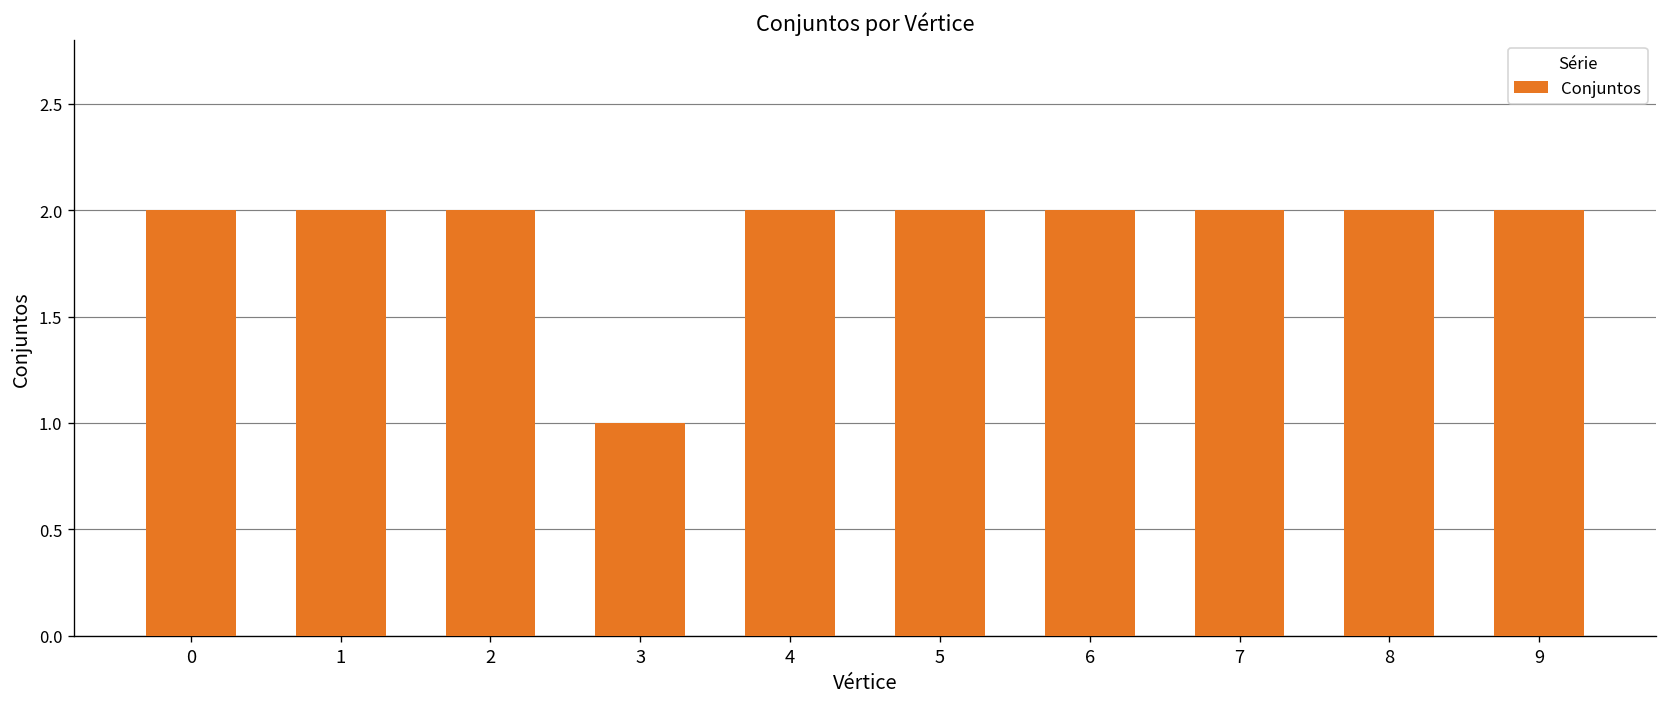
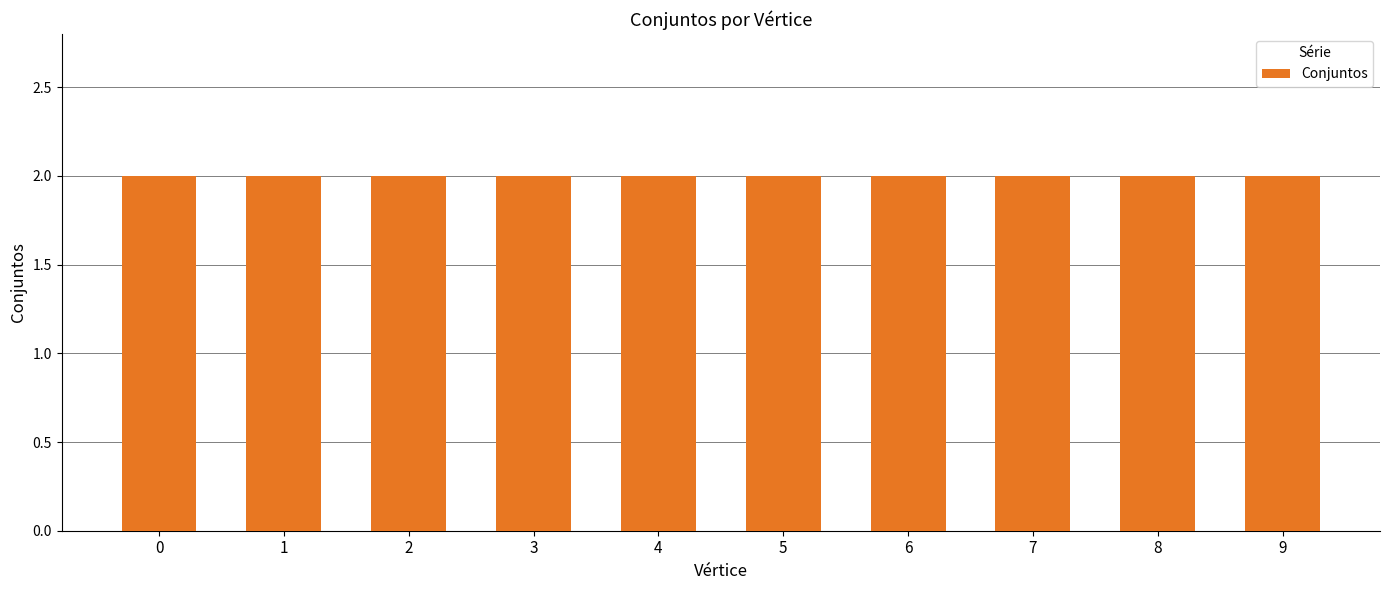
3: 1 -> 2
